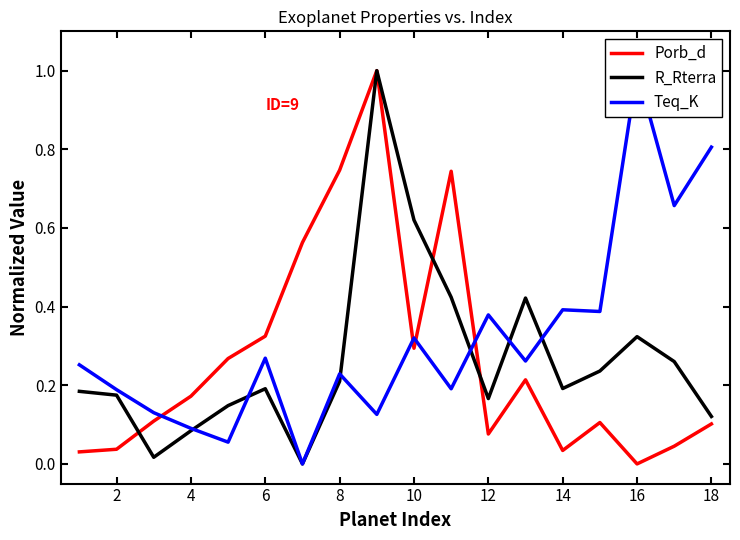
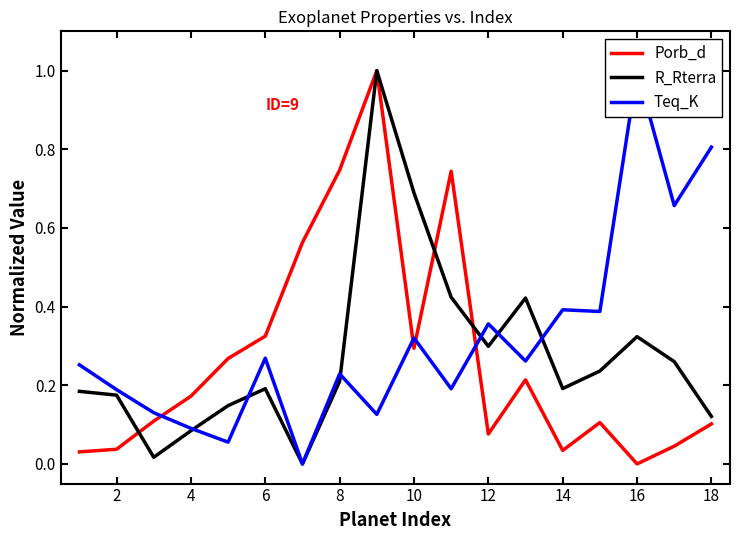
R_Rterra, 10: 0.62 -> 0.69
R_Rterra, 12: 0.17 -> 0.30
Teq_K, 12: 0.38 -> 0.36
